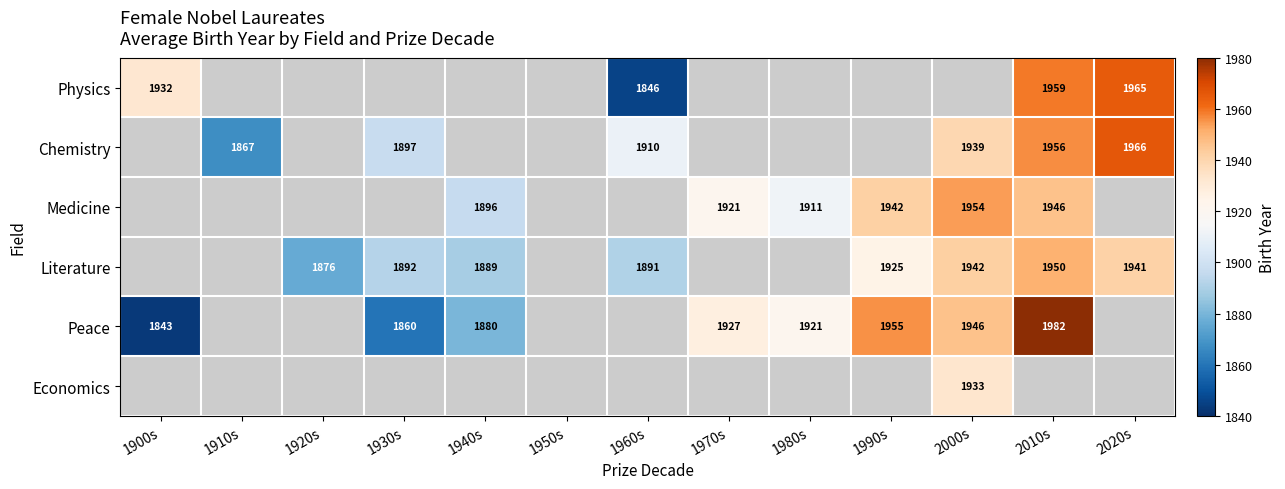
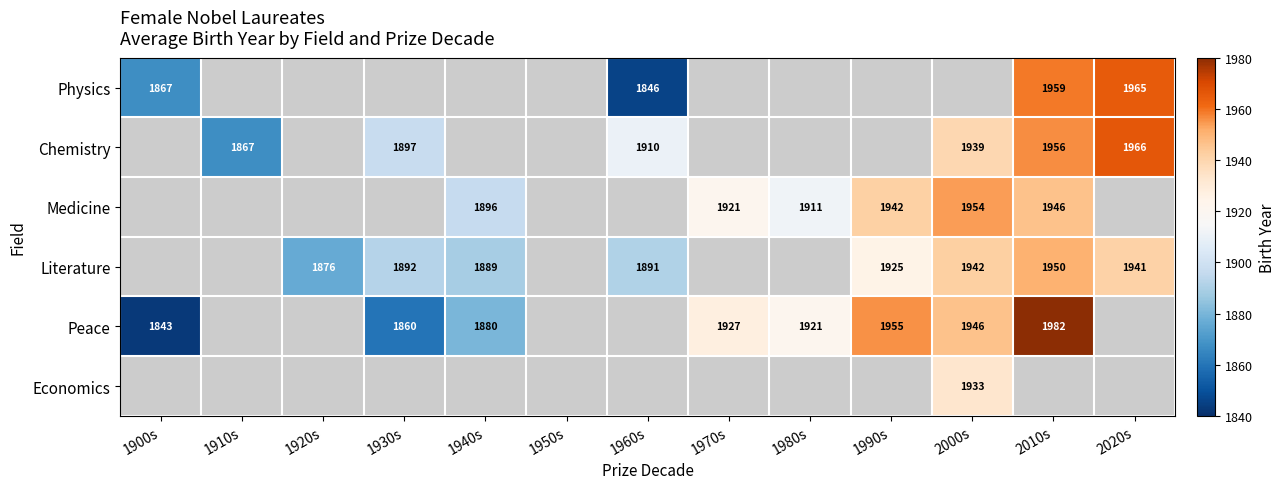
Physics, 1900s: 1932 -> 1867
